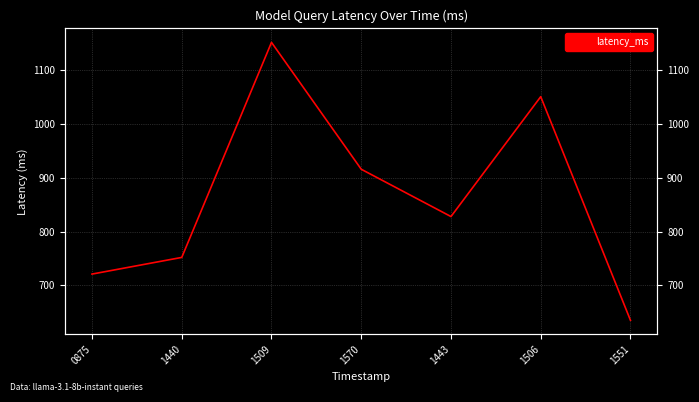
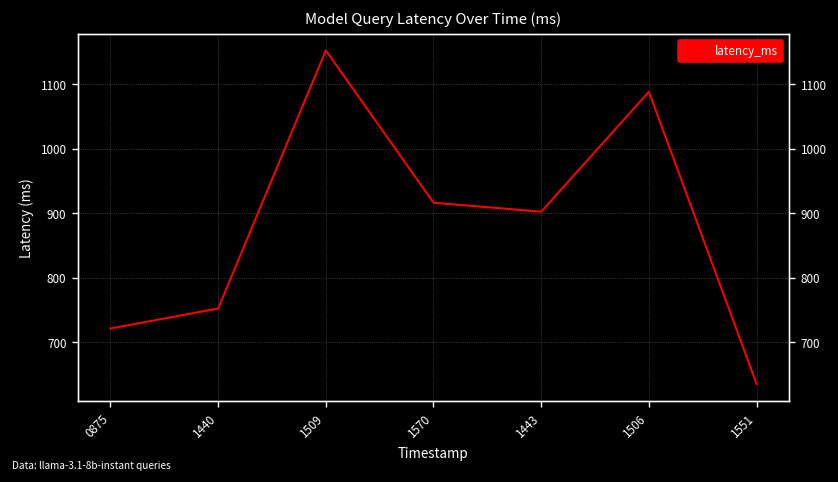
1443: 830 -> 900
1506: 1050 -> 1090
